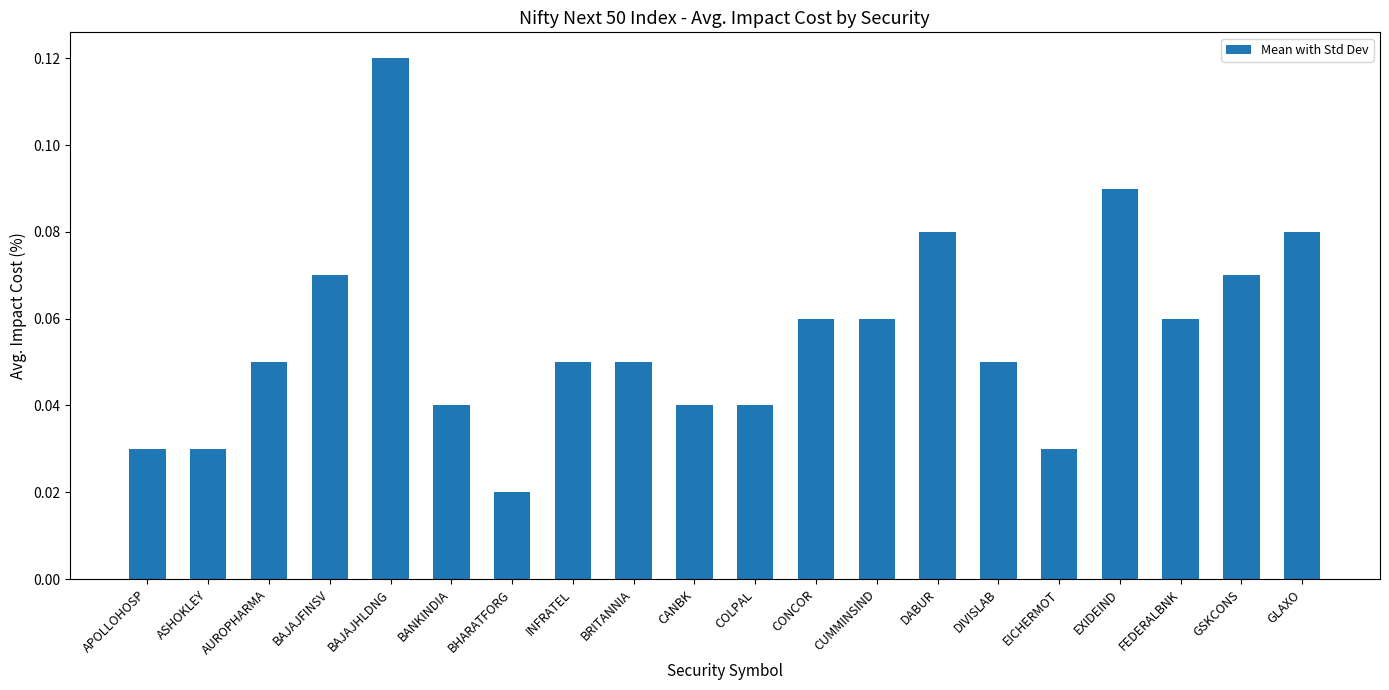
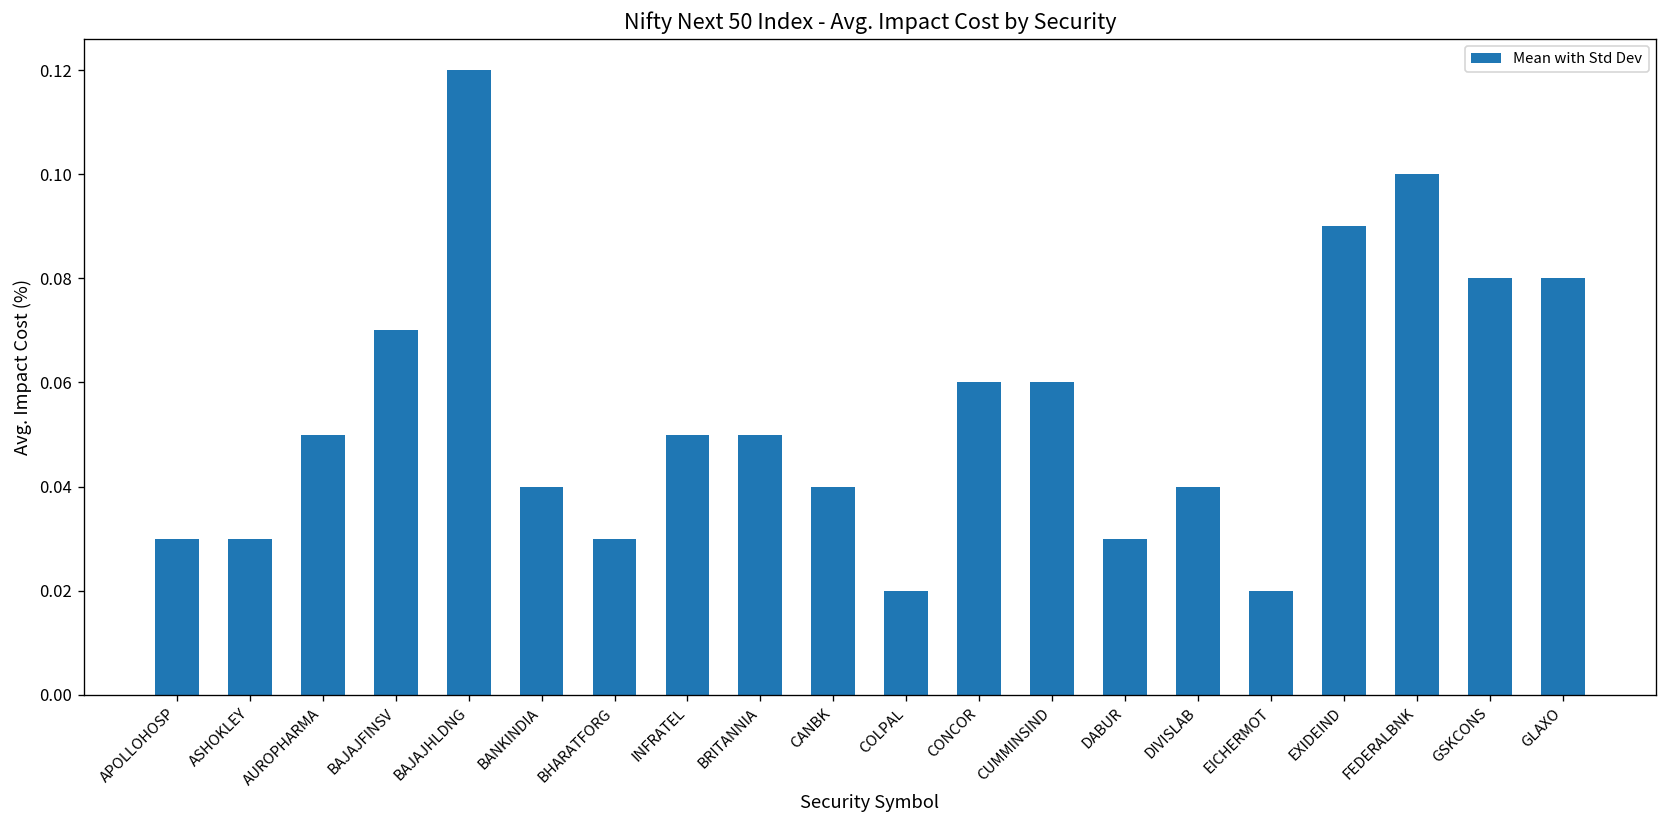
BHARATFORG: 0.02 -> 0.03
COLPAL: 0.04 -> 0.02
DABUR: 0.08 -> 0.03
DIVISLAB: 0.05 -> 0.04
EICHERMOT: 0.03 -> 0.02
FEDERALBNK: 0.06 -> 0.10
GSKCONS: 0.07 -> 0.08
